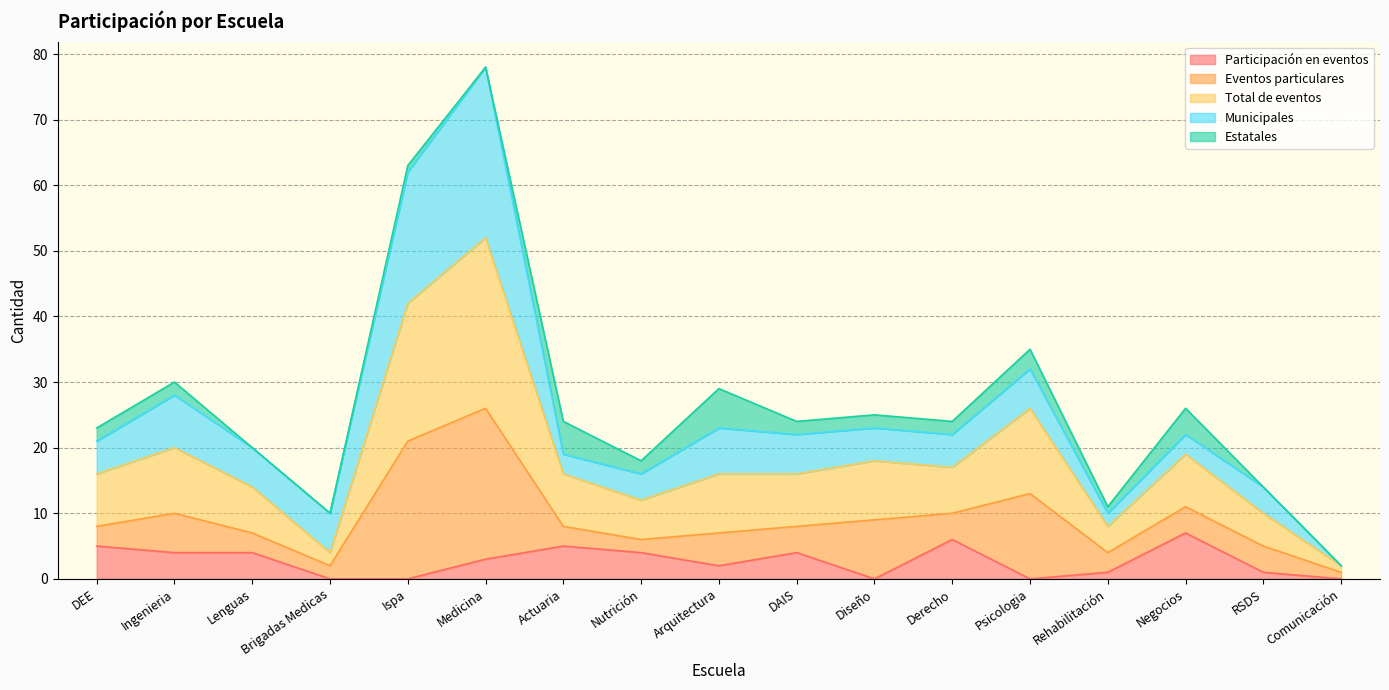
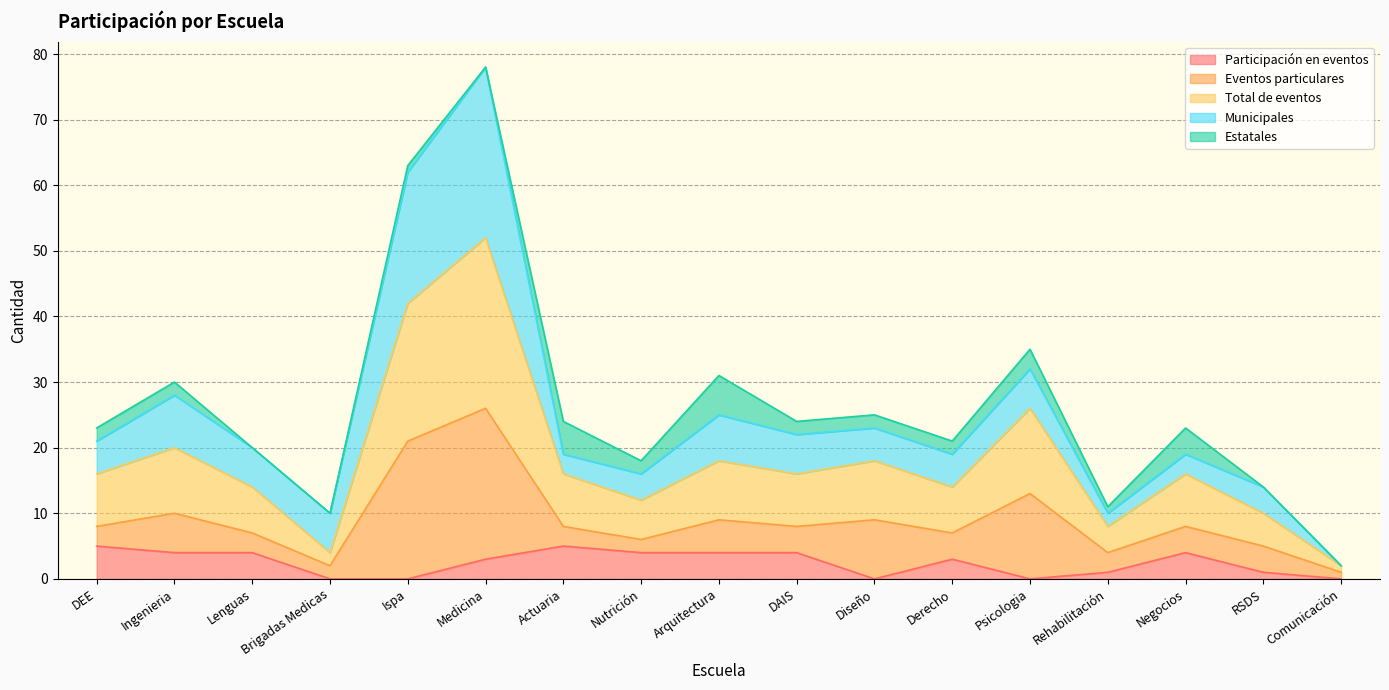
Participación en eventos, Arquitectura: 2 -> 4
Participación en eventos, Derecho: 6 -> 3
Participación en eventos, Negocios: 7 -> 4
